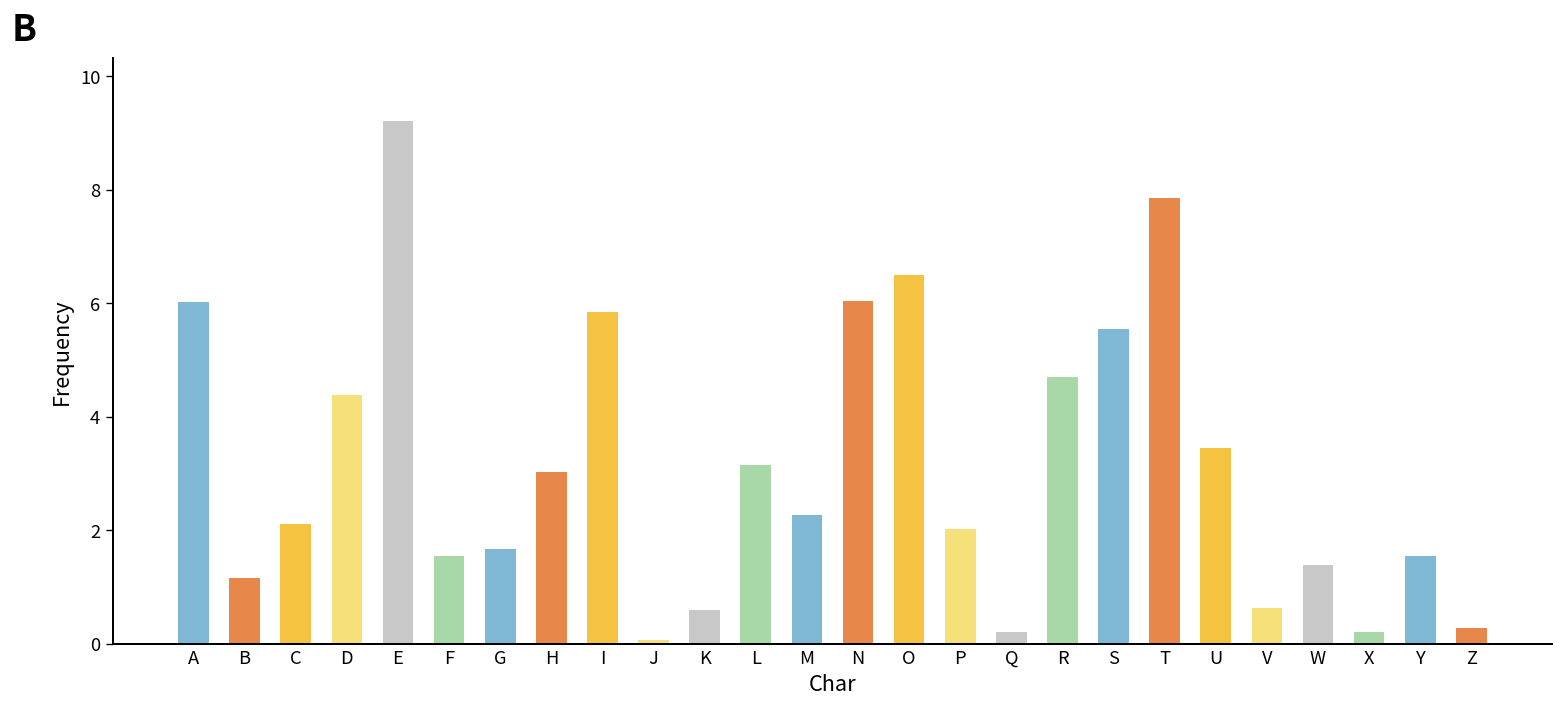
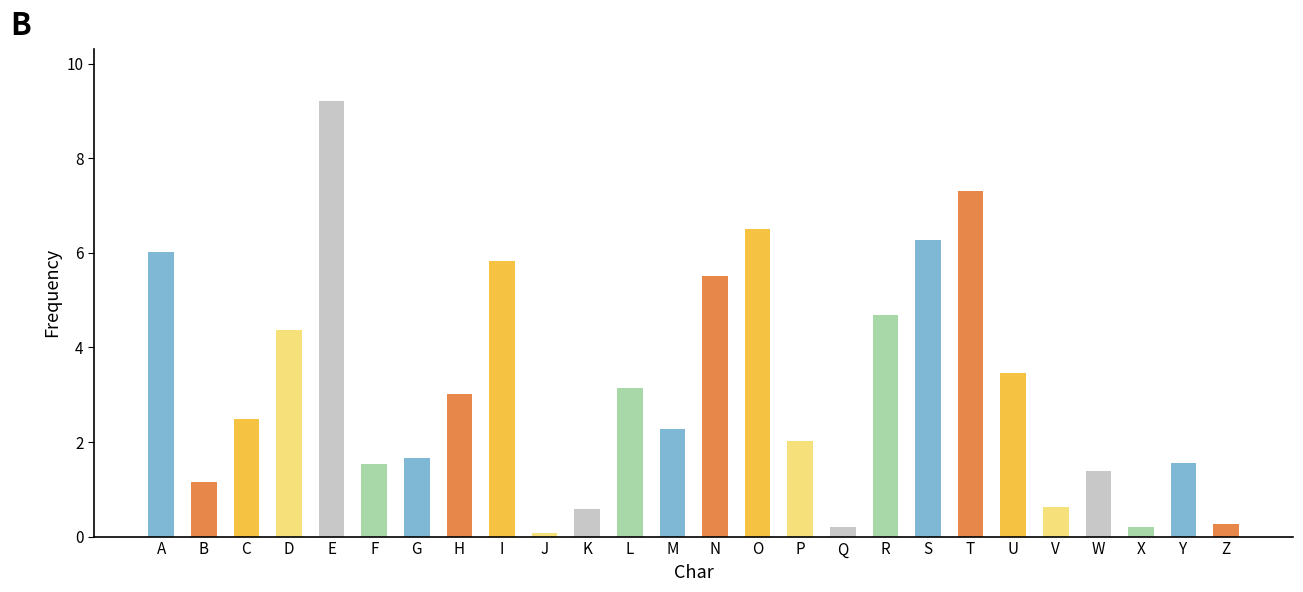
C: 2.1 -> 2.5
N: 6.0 -> 5.5
S: 5.5 -> 6.3
T: 7.9 -> 7.3
